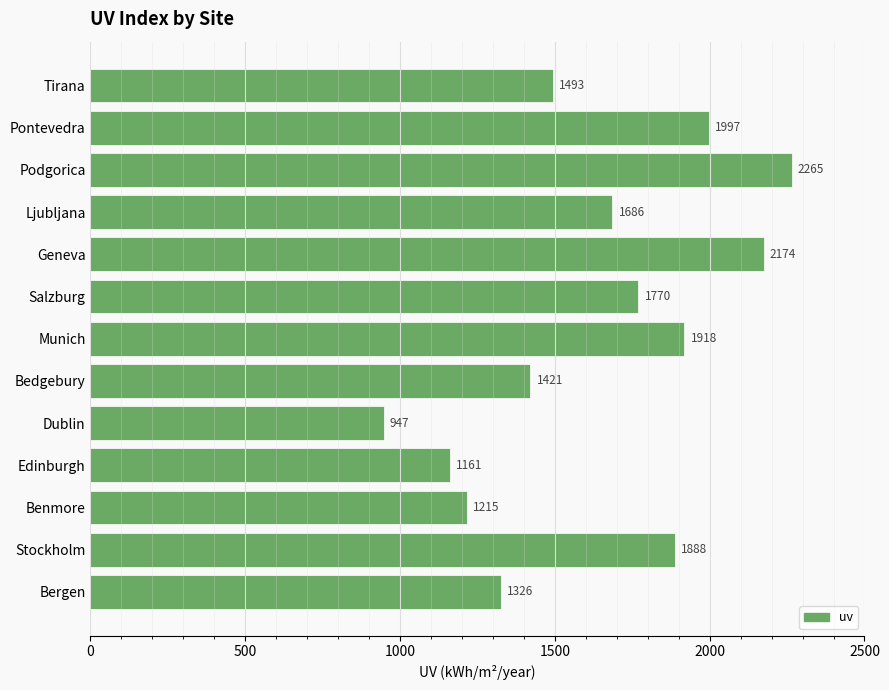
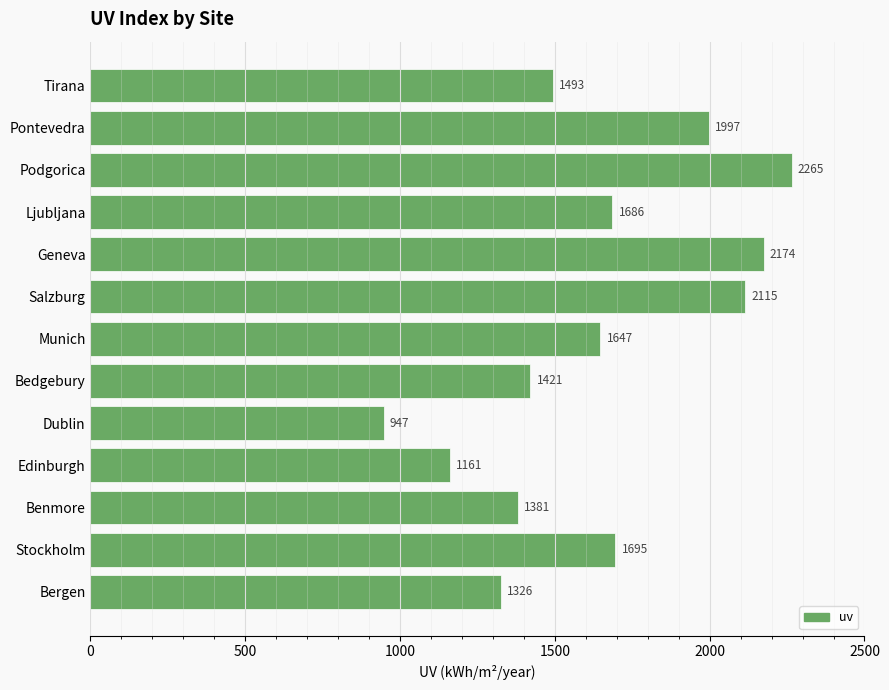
Salzburg: 1770 -> 2115
Munich: 1918 -> 1647
Benmore: 1215 -> 1381
Stockholm: 1888 -> 1695
